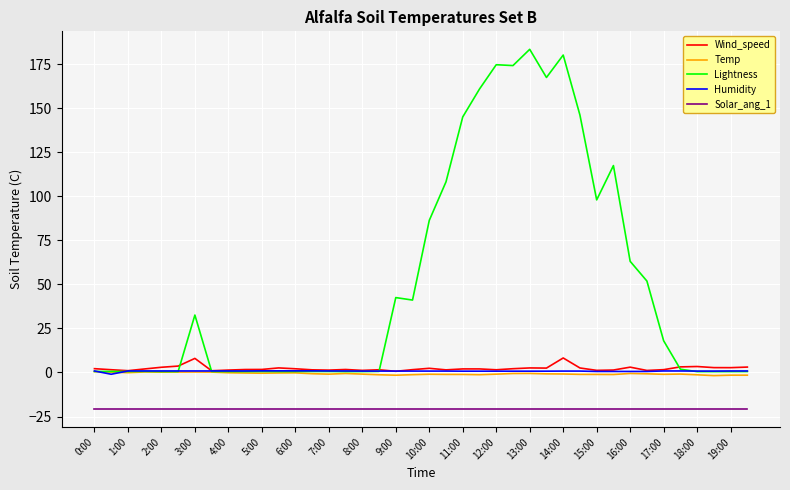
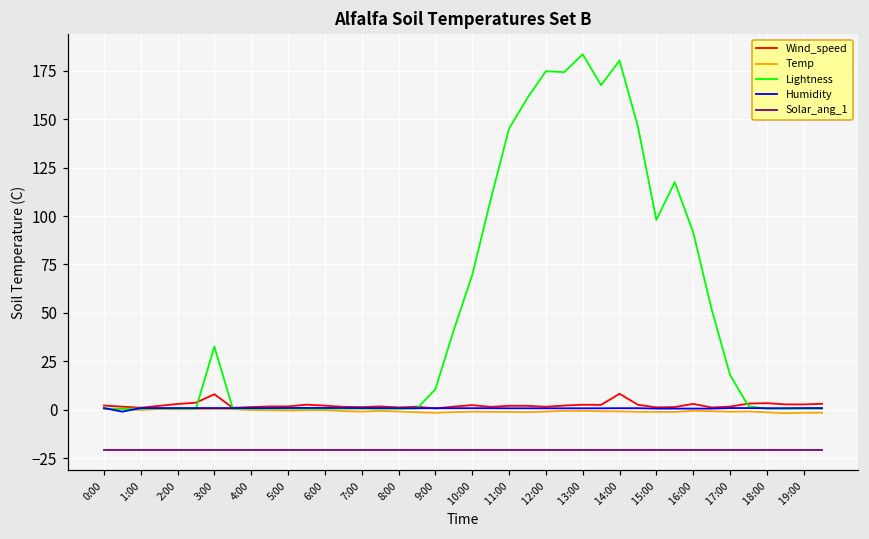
Lightness, 9:00: 43 -> 11
Lightness, 10:00: 86 -> 70
Lightness, 16:00: 63 -> 92
